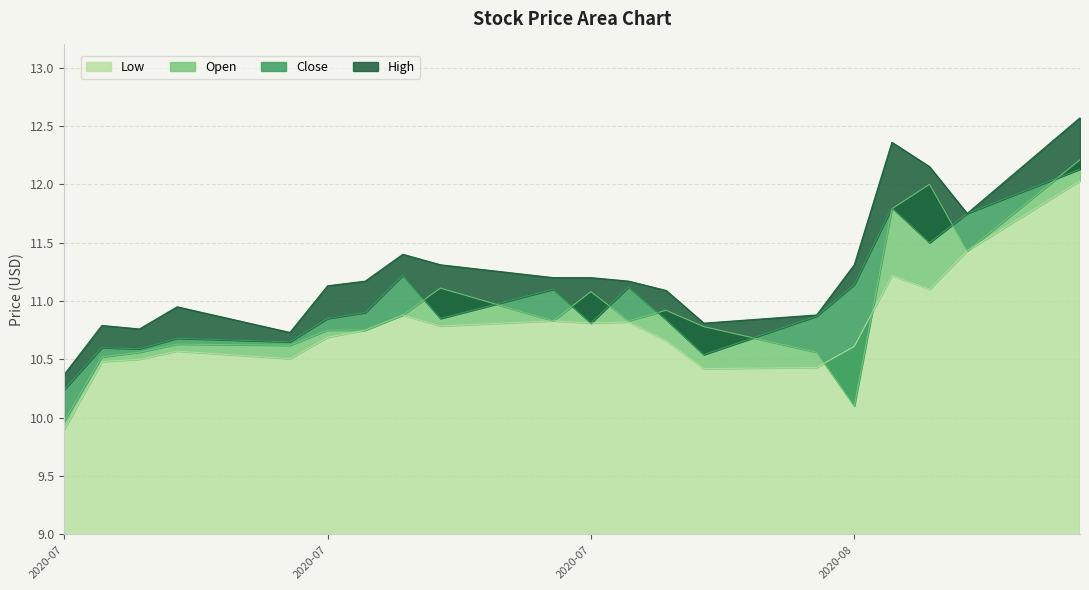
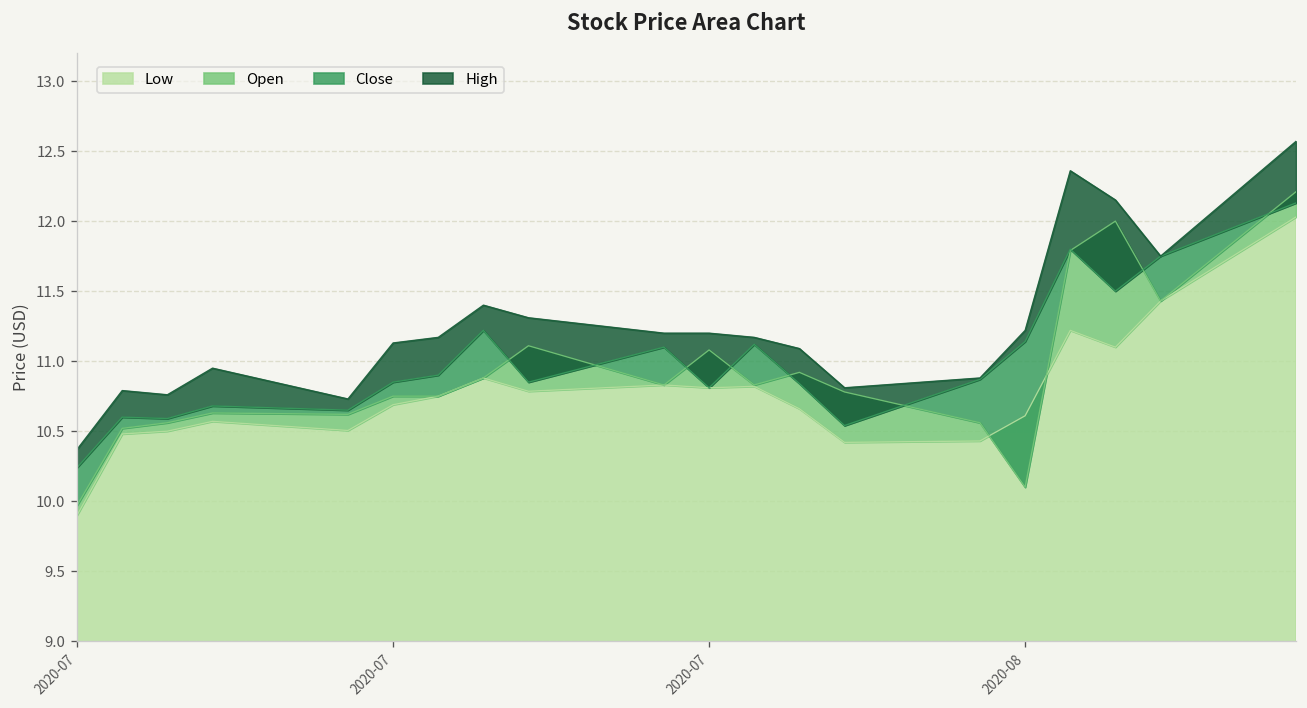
High, 2020-08: 11.31 -> 11.22
